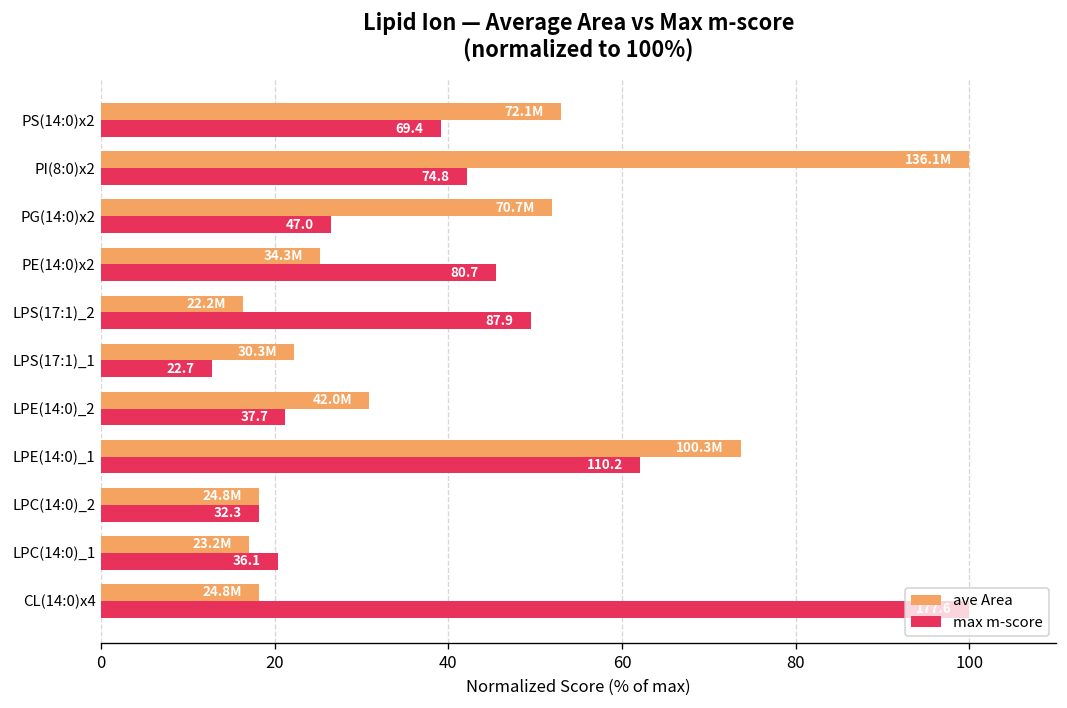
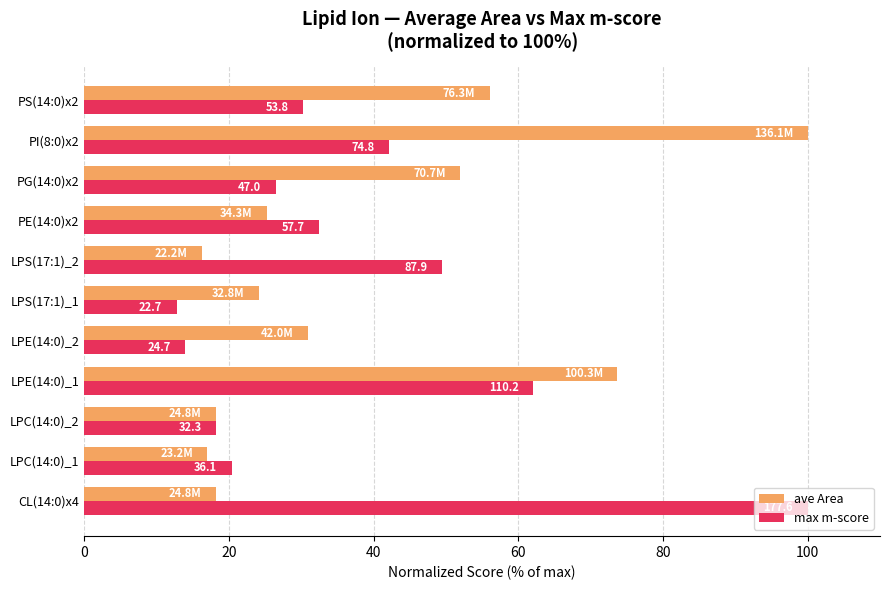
ave Area, PS(14:0)x2: 72.1M -> 76.3M
max m-score, PS(14:0)x2: 69.4 -> 53.8
max m-score, PE(14:0)x2: 80.7 -> 57.7
ave Area, LPS(17:1)_1: 30.3M -> 32.8M
max m-score, LPE(14:0)_2: 37.7 -> 24.7
